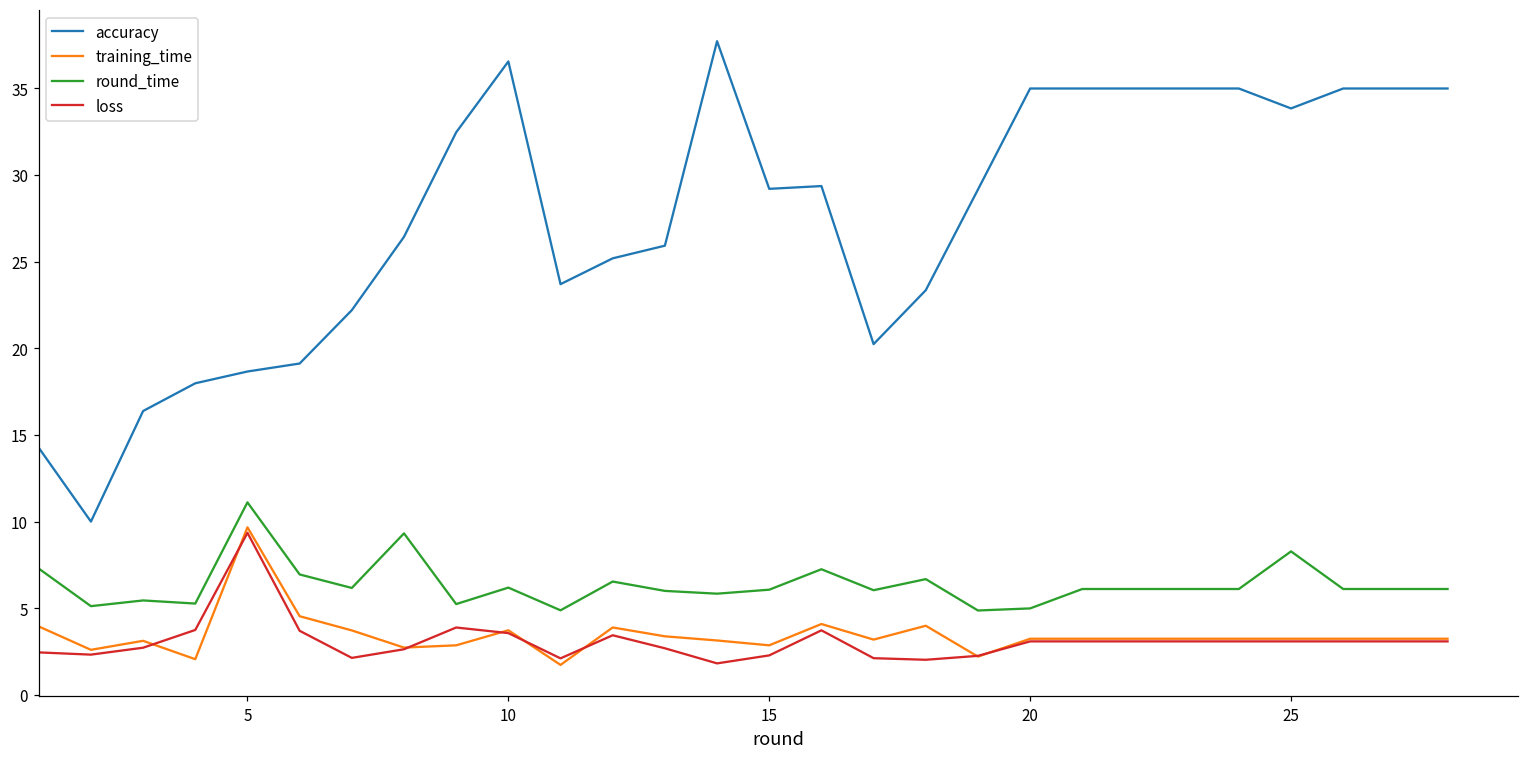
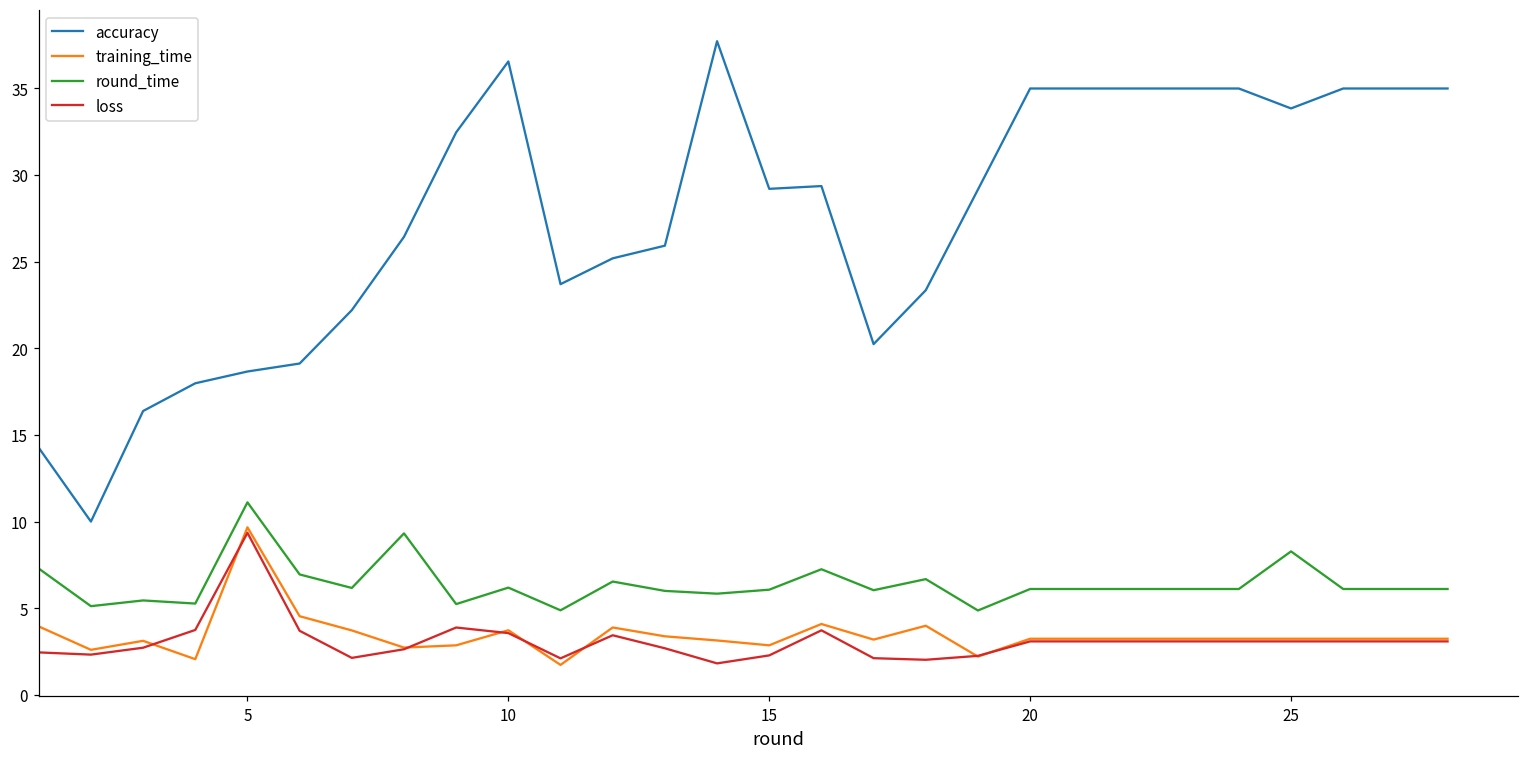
round_time, 20: 5.0 -> 6.1
